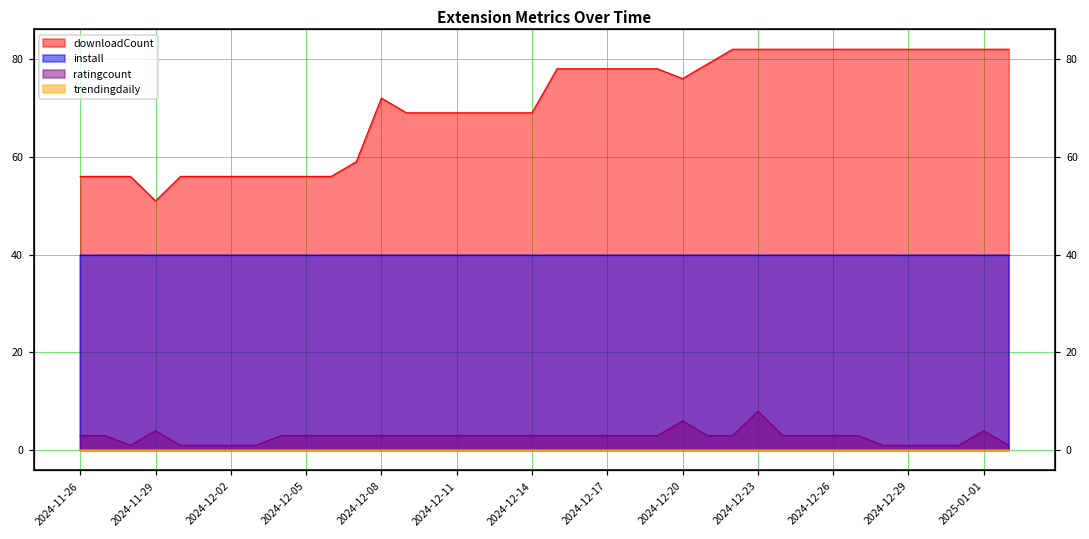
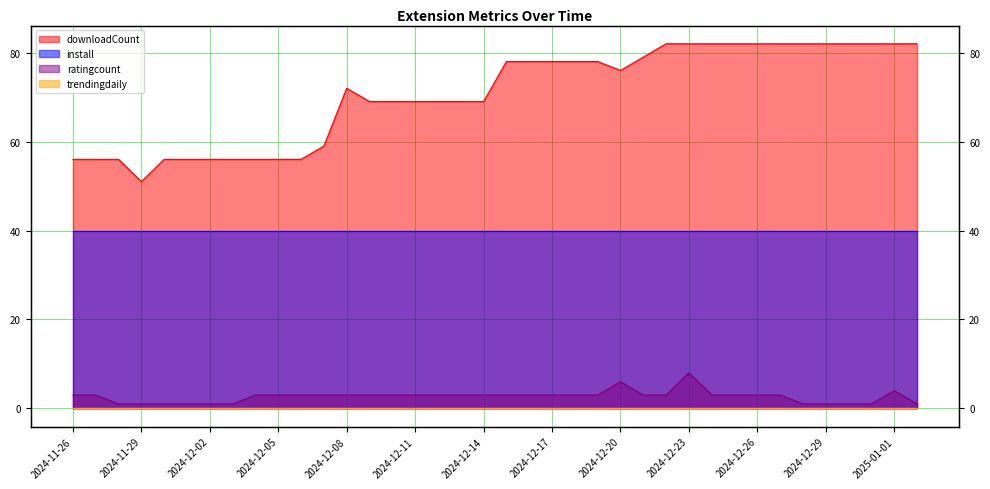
ratingcount, 2024-11-29: 4 -> 1
